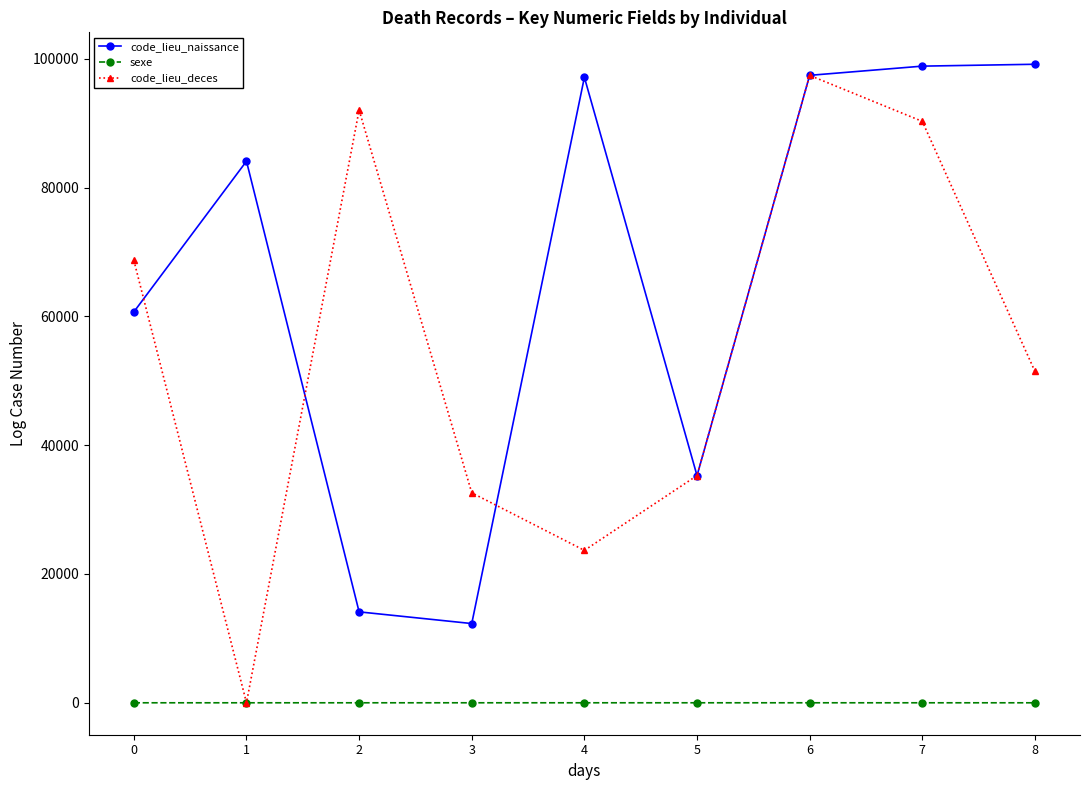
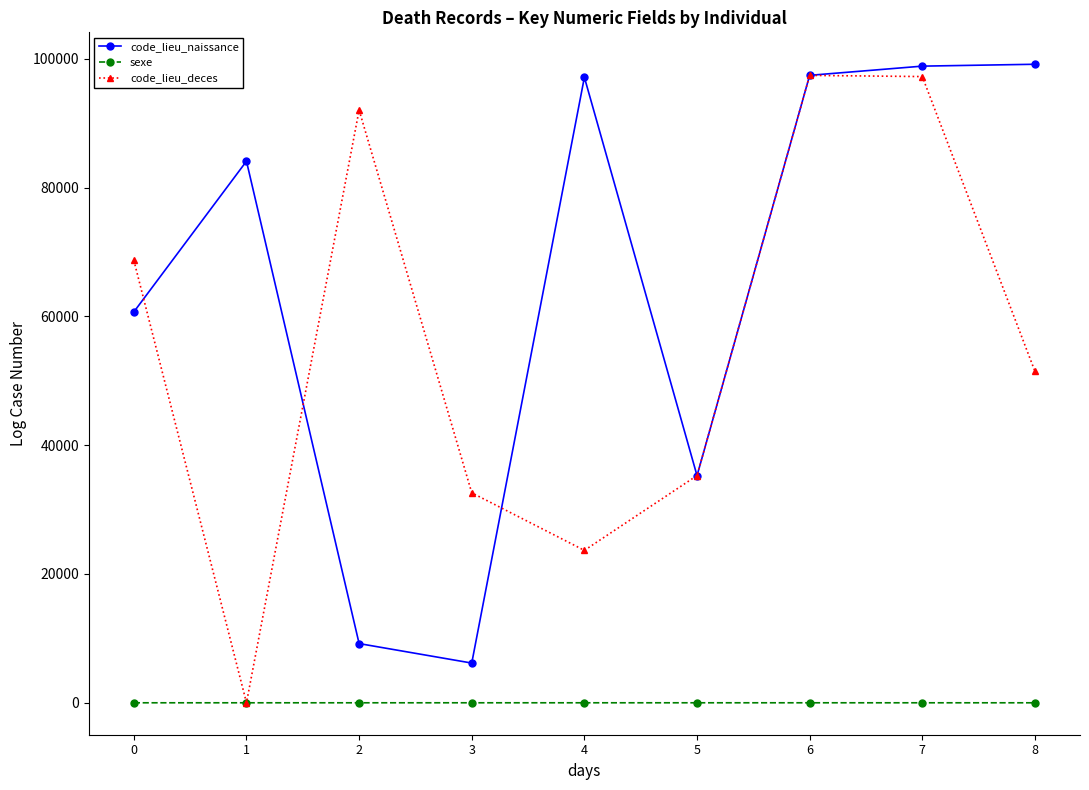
code_lieu_naissance, 2: 14000 -> 9000
code_lieu_naissance, 3: 12000 -> 6000
code_lieu_deces, 7: 90000 -> 97000
